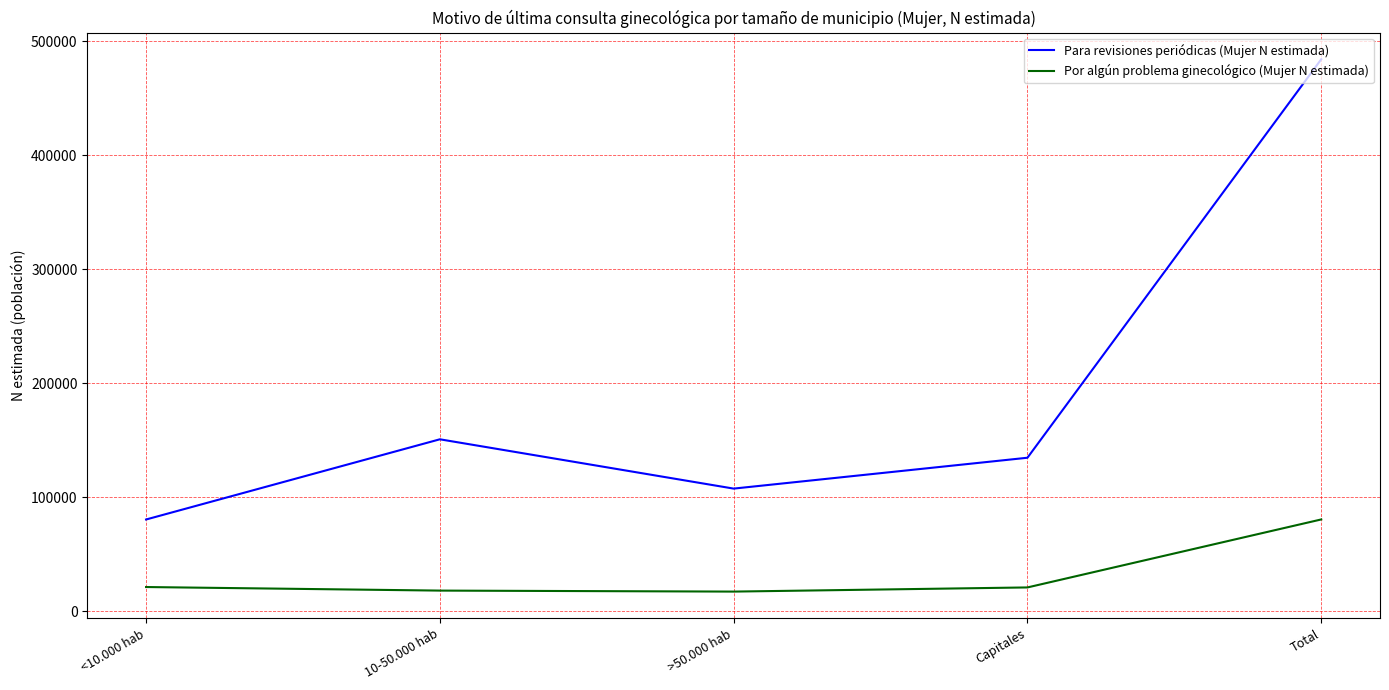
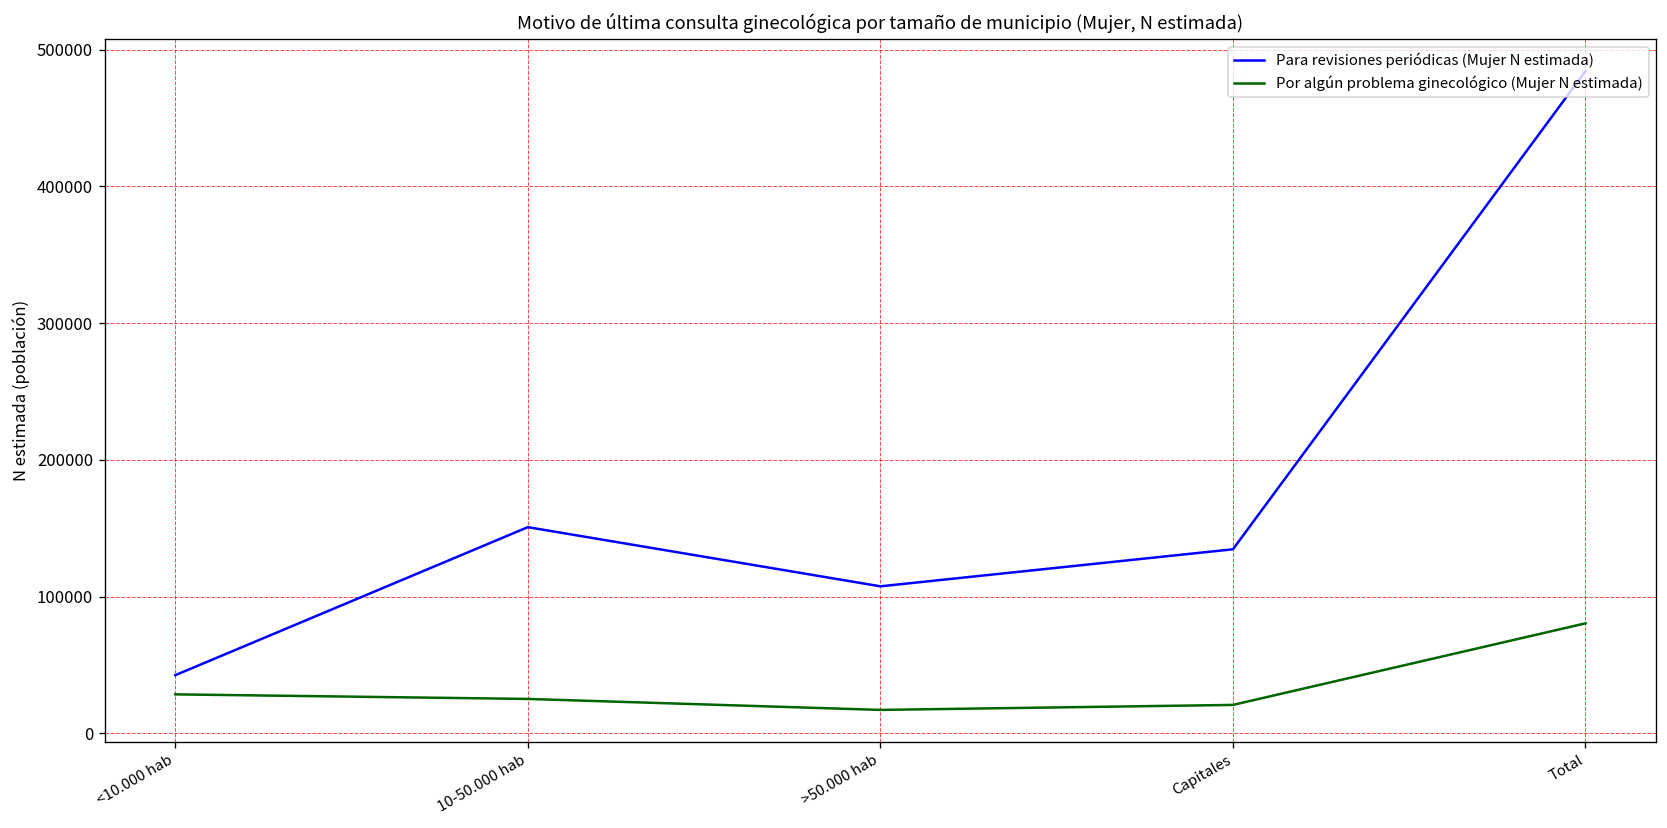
Para revisiones periódicas (Mujer N estimada), <10.000 hab: 80000 -> 42000
Por algún problema ginecológico (Mujer N estimada), <10.000 hab: 21000 -> 28000
Por algún problema ginecológico (Mujer N estimada), 10-50.000 hab: 18000 -> 25000
